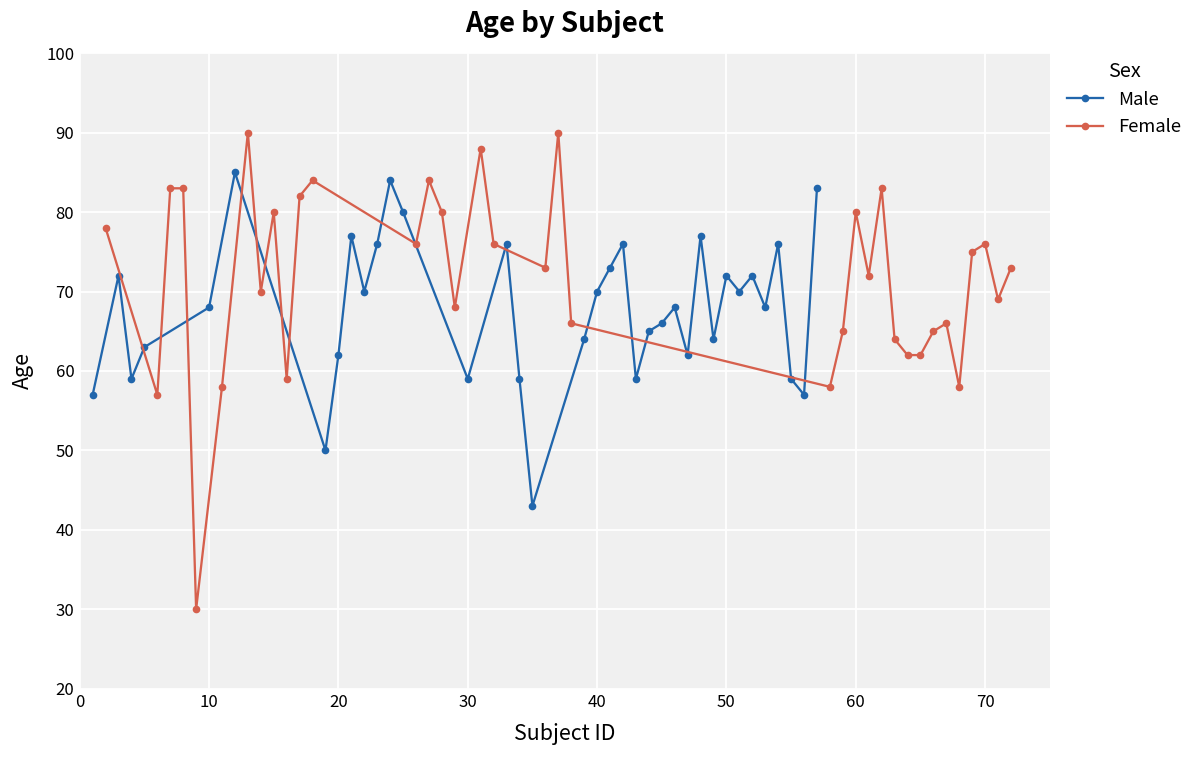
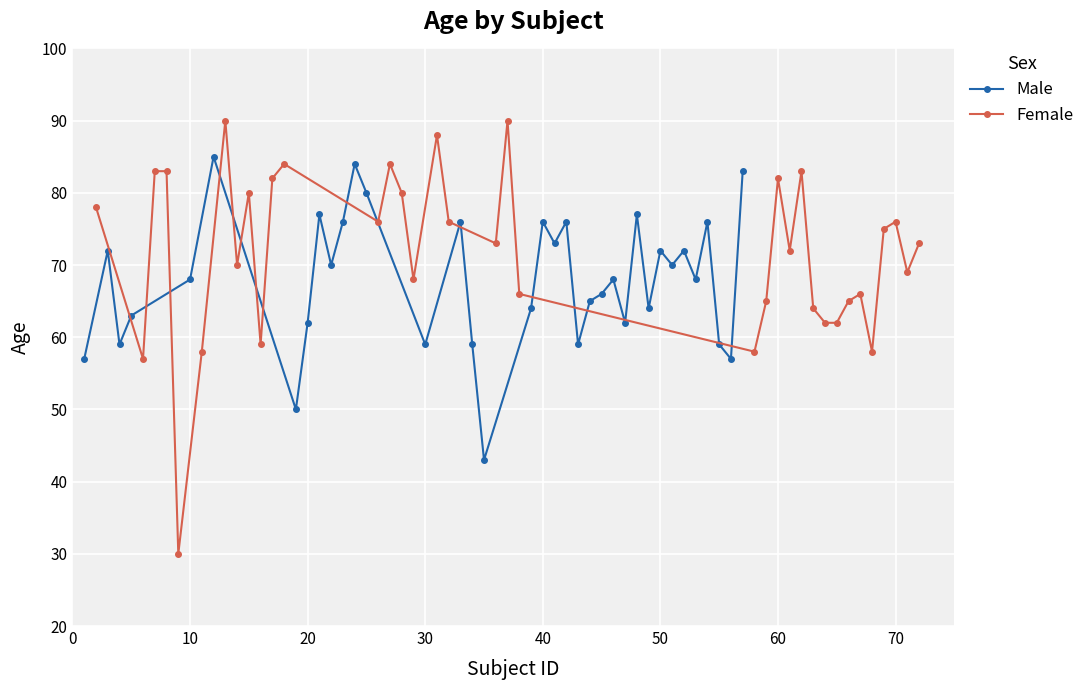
Male, 40: 70 -> 76
Female, 60: 80 -> 82
